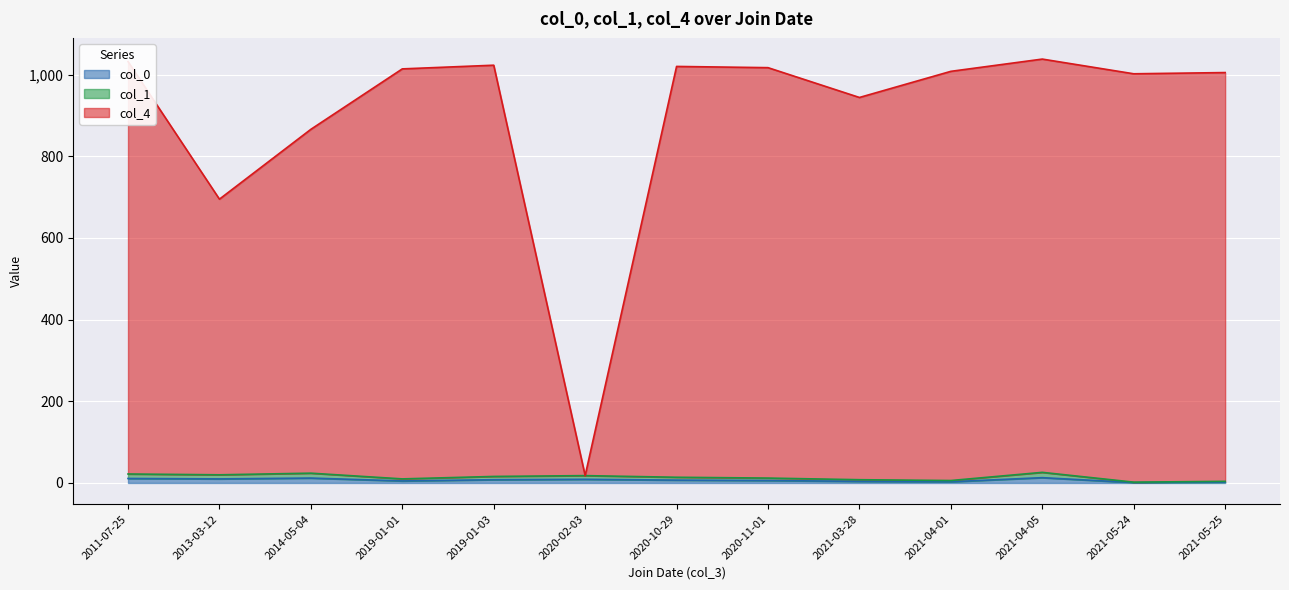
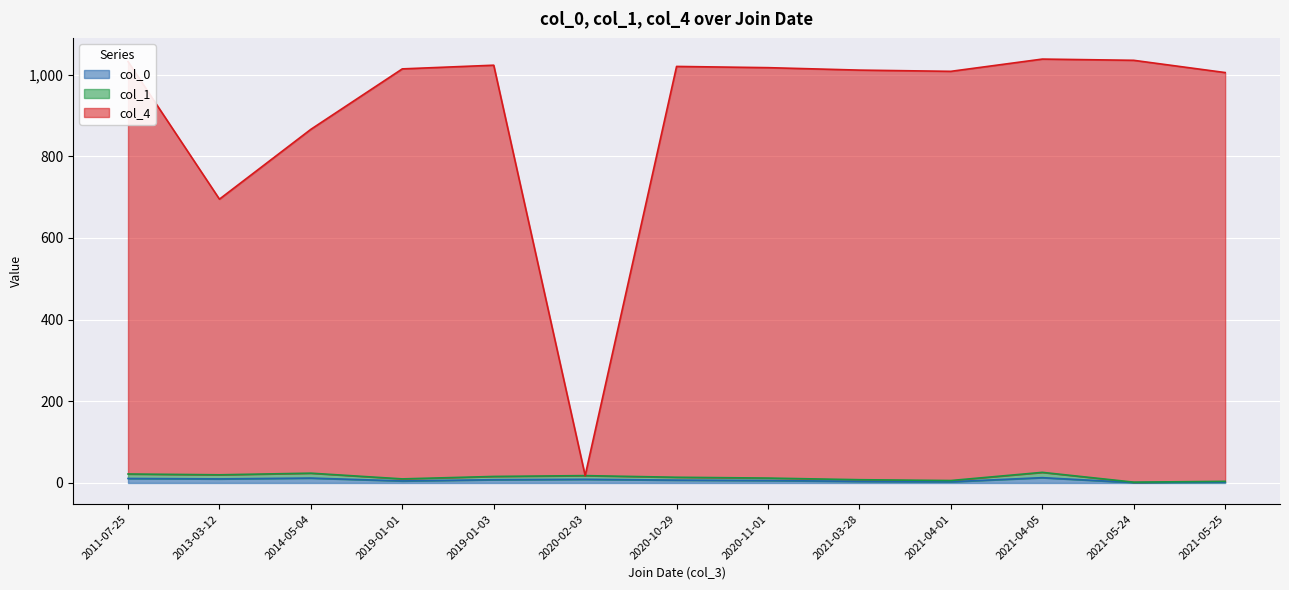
col_4, 2021-03-28: 940 -> 1,000
col_4, 2021-05-24: 1,000 -> 1,030
